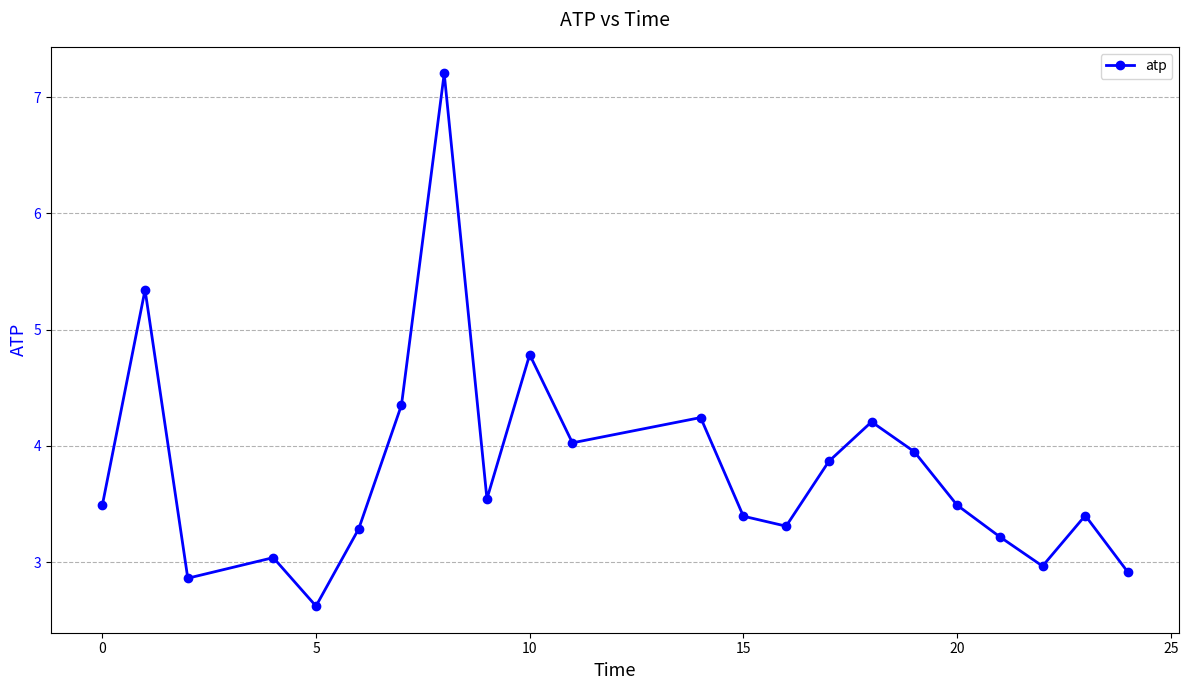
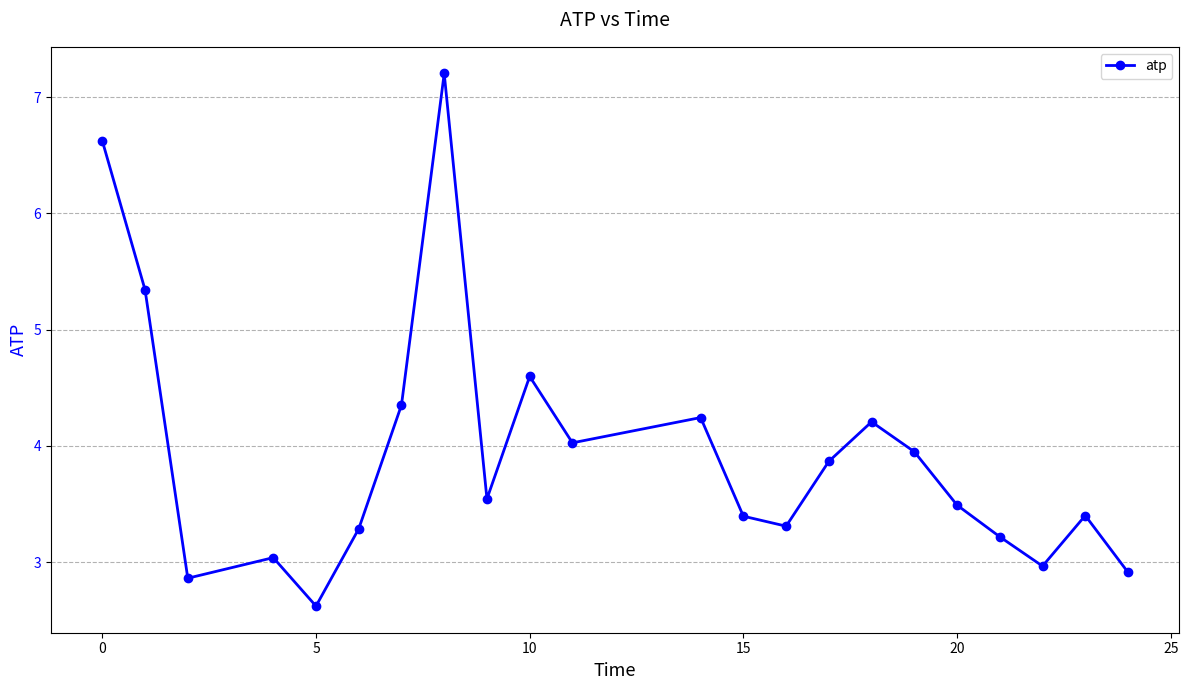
0: 3.49 -> 6.62
10: 4.78 -> 4.60
